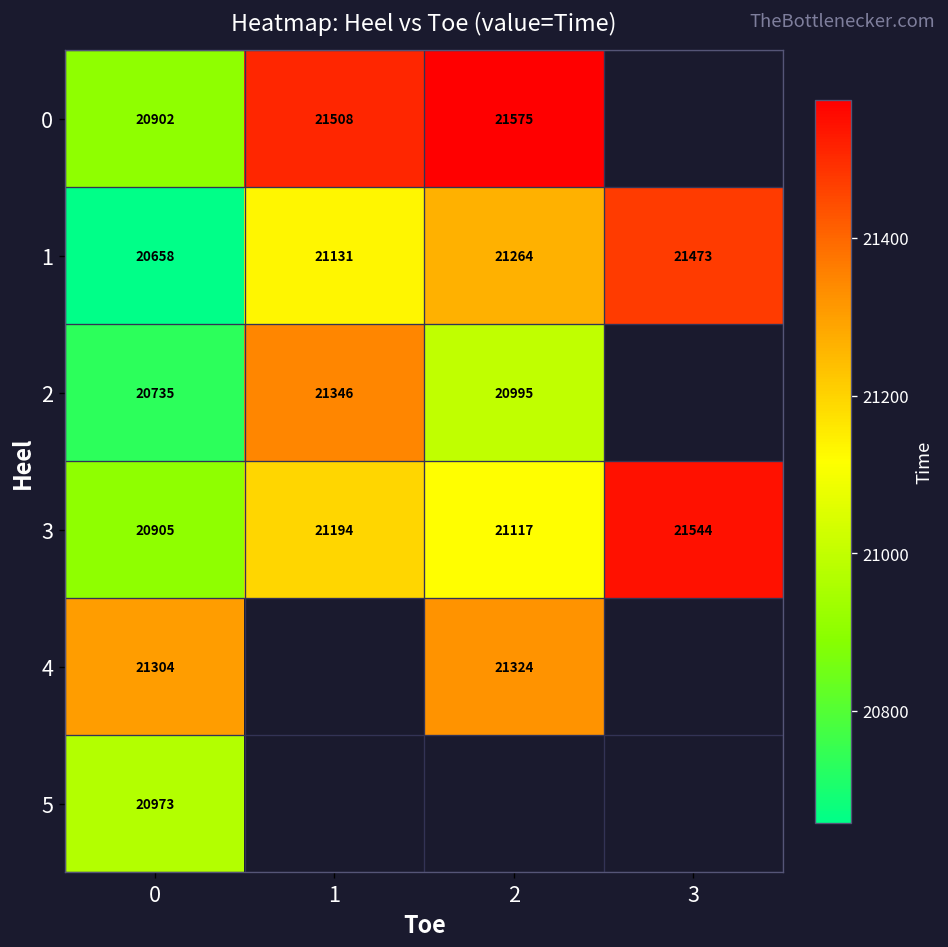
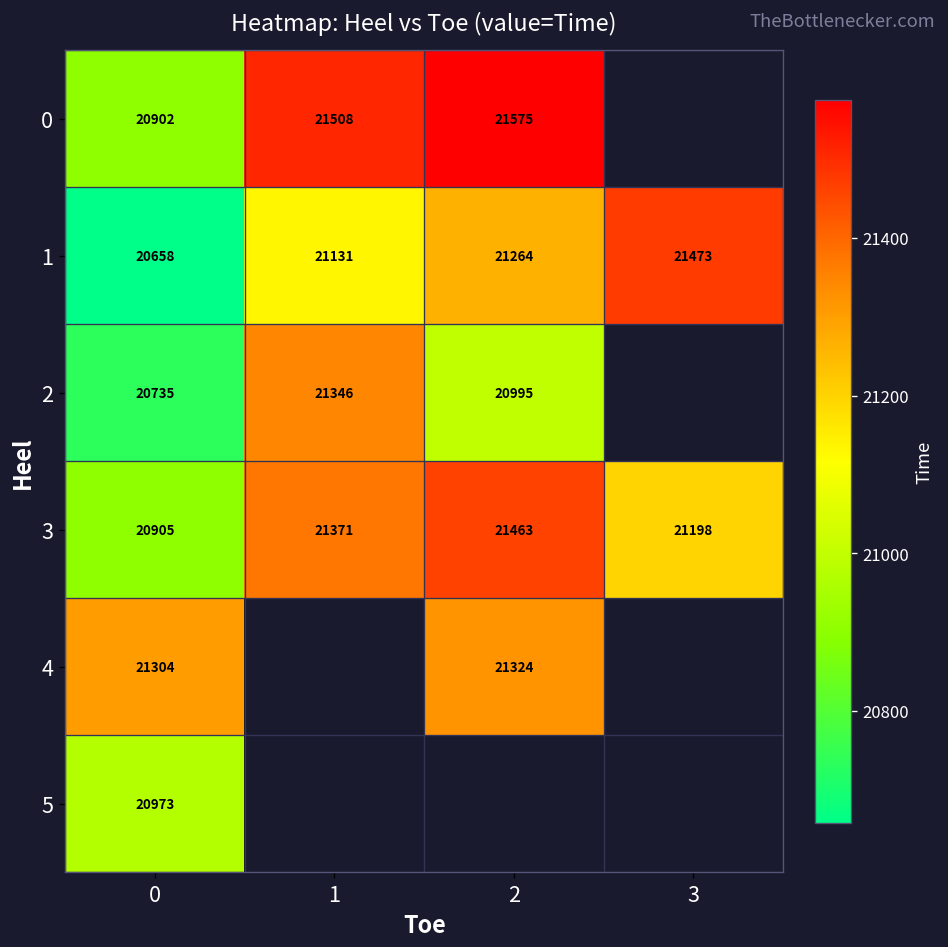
3, 1: 21194 -> 21371
3, 2: 21117 -> 21463
3, 3: 21544 -> 21198
